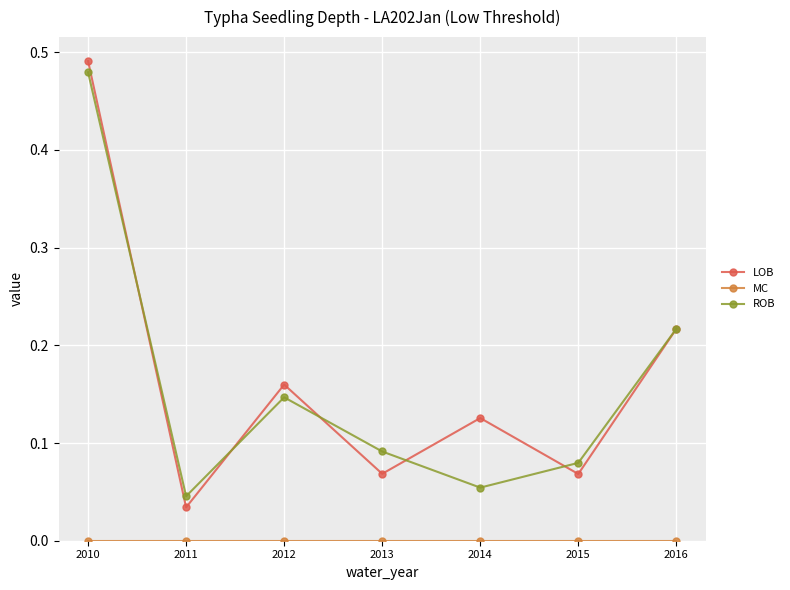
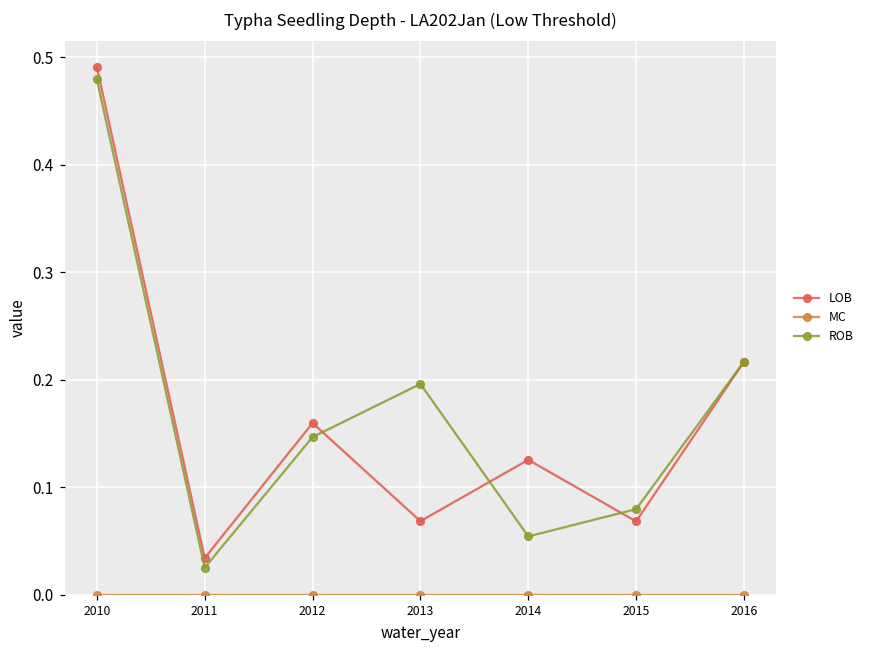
ROB, 2011: 0.05 -> 0.03
ROB, 2013: 0.09 -> 0.20
